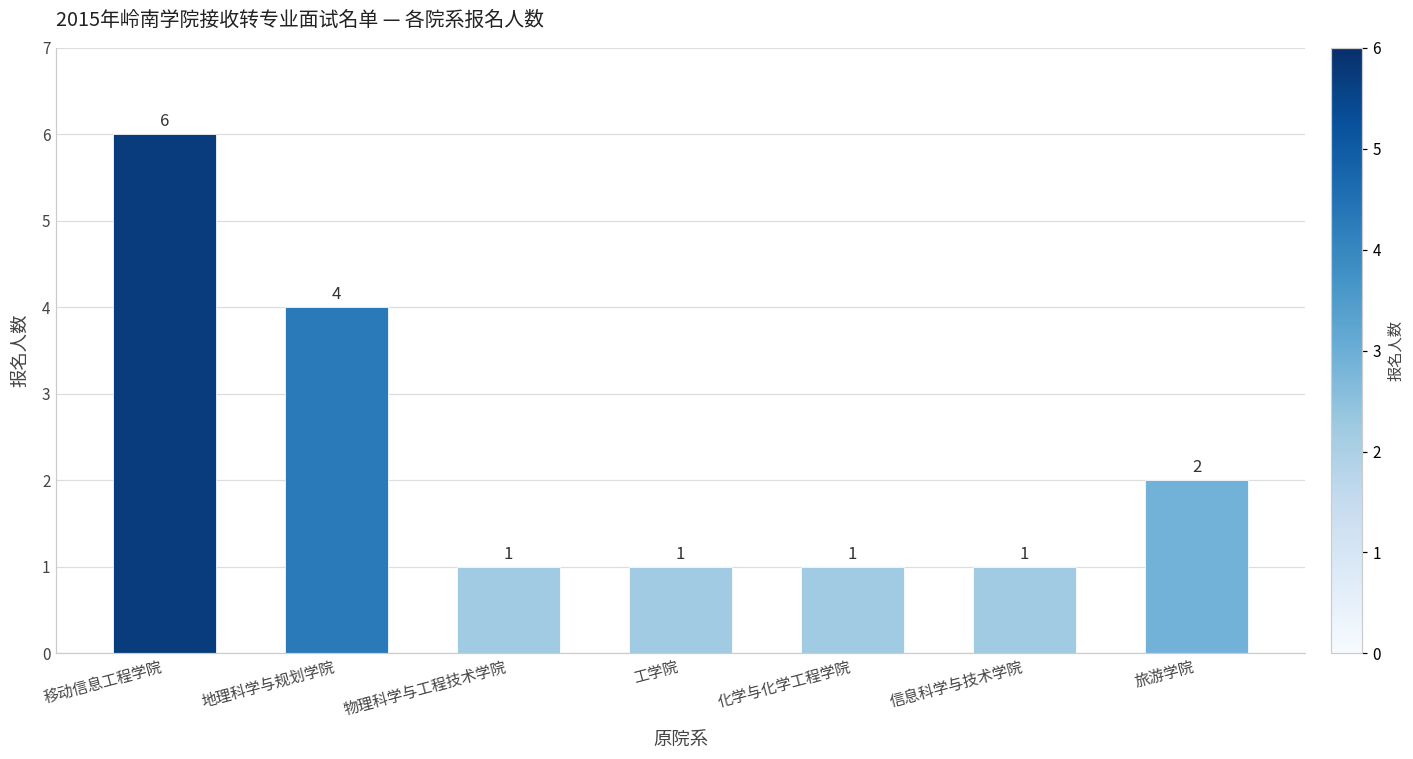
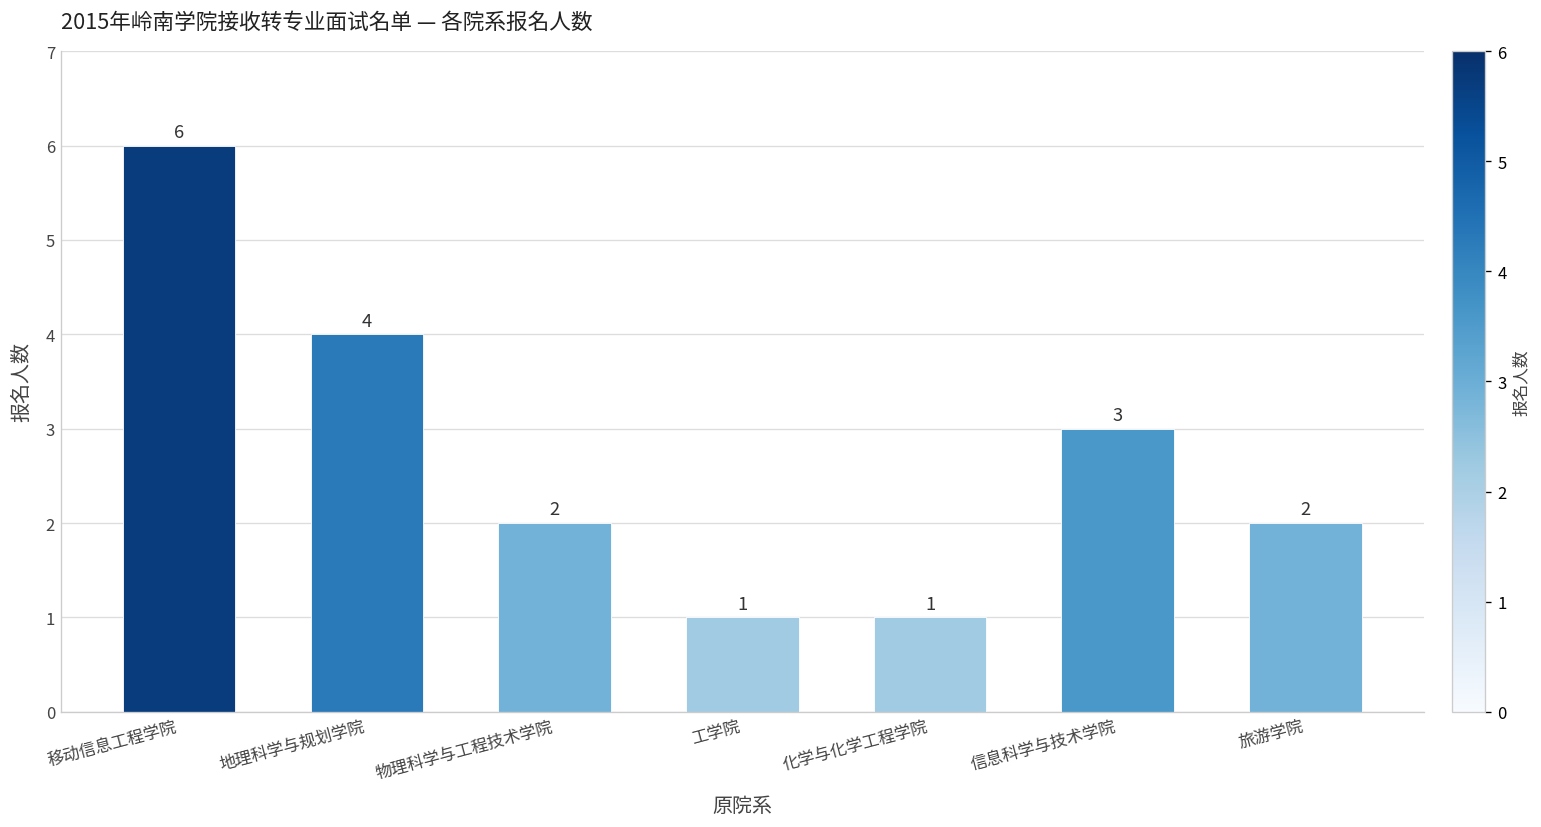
物理科学与工程技术学院: 1 -> 2
信息科学与技术学院: 1 -> 3
